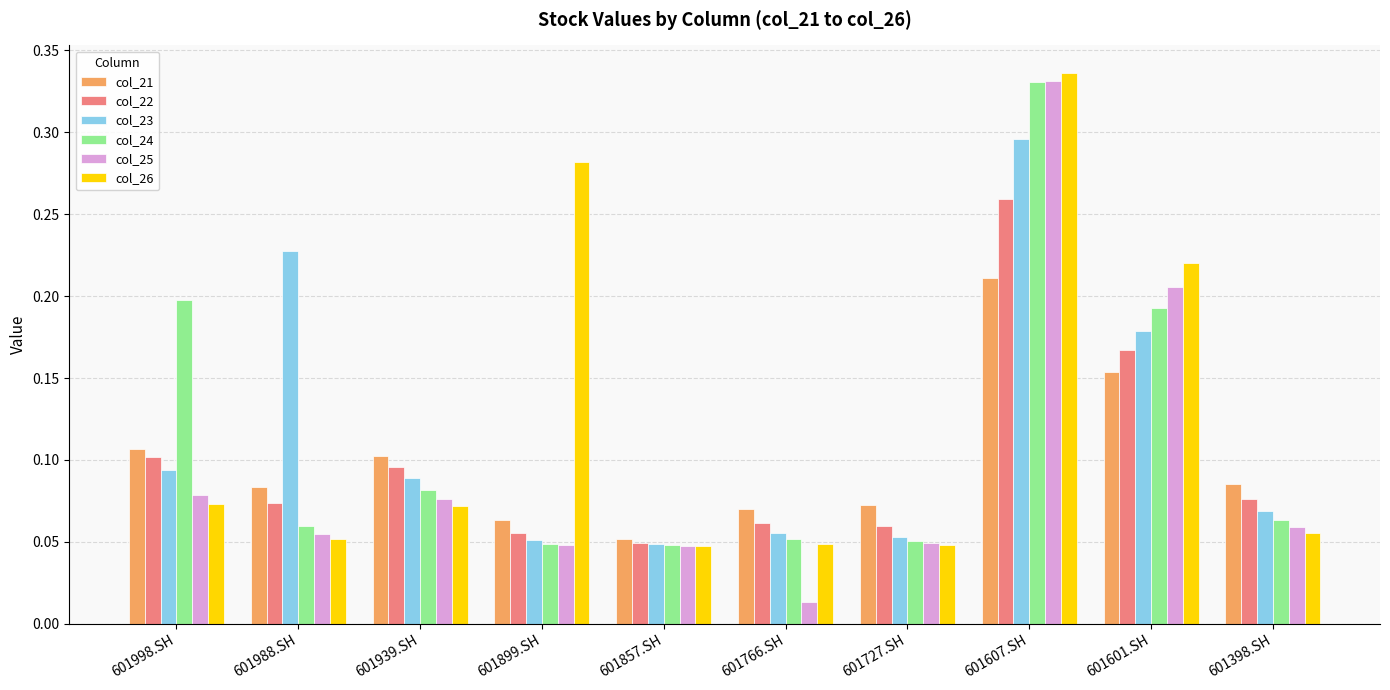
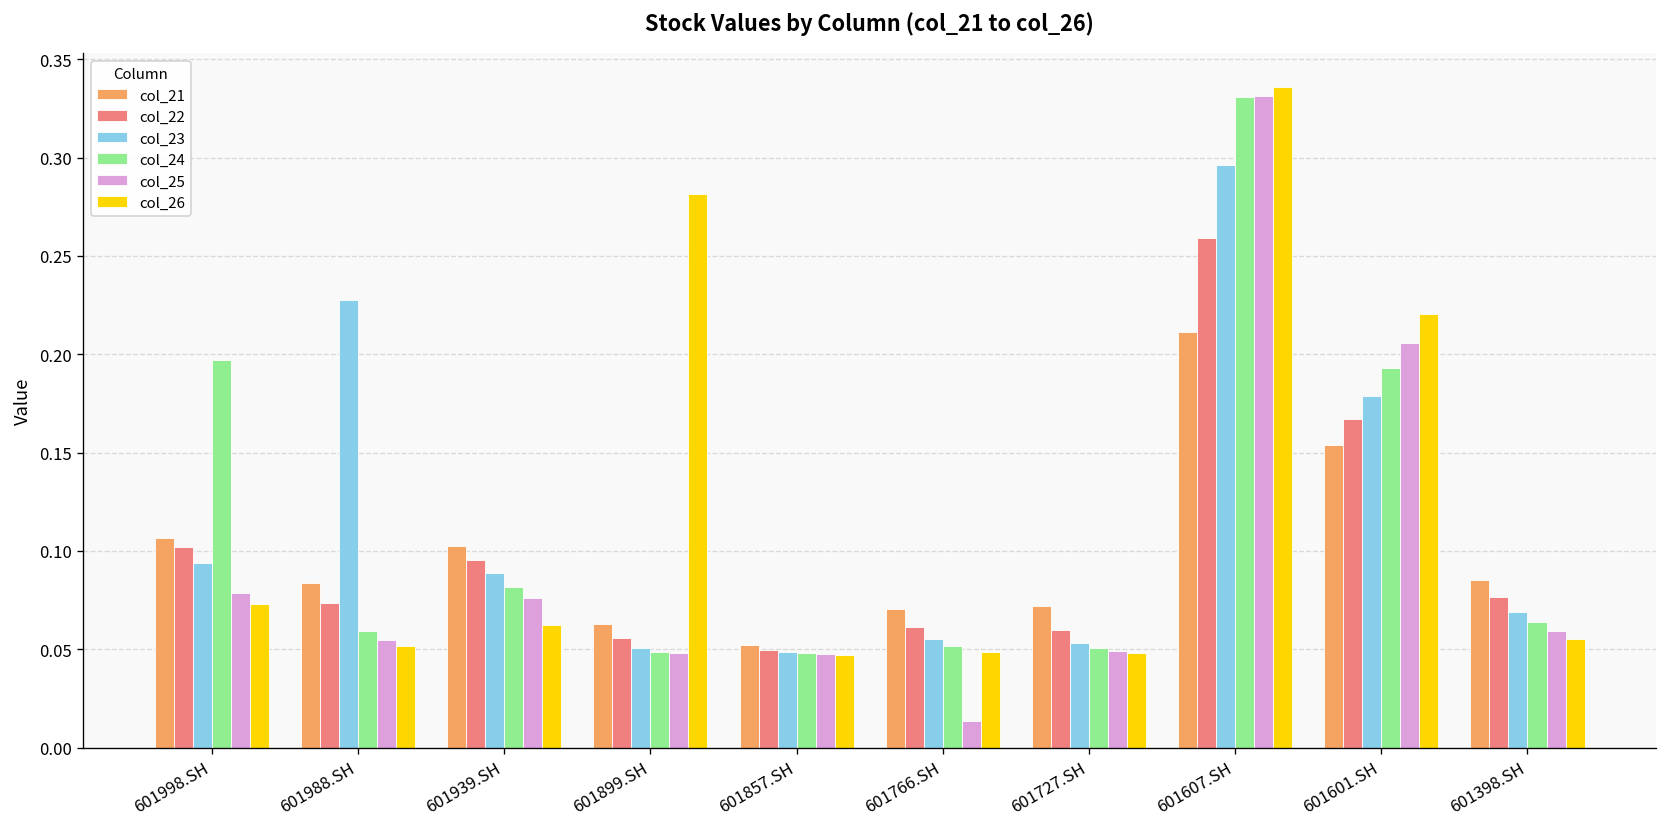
col_26, 601939.SH: 0.072 -> 0.062
